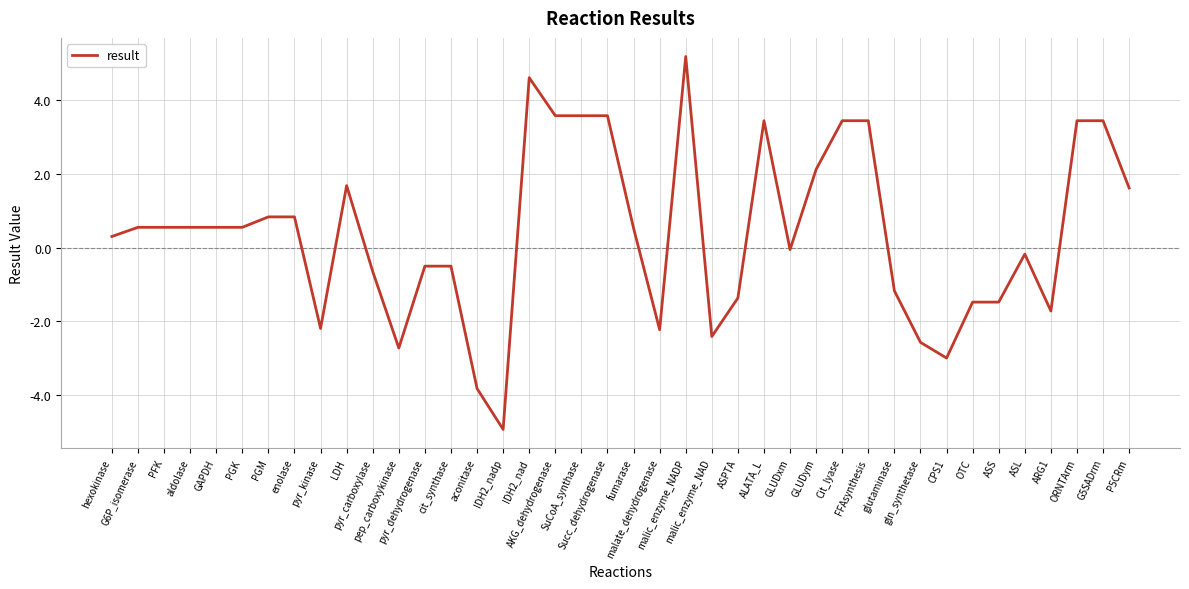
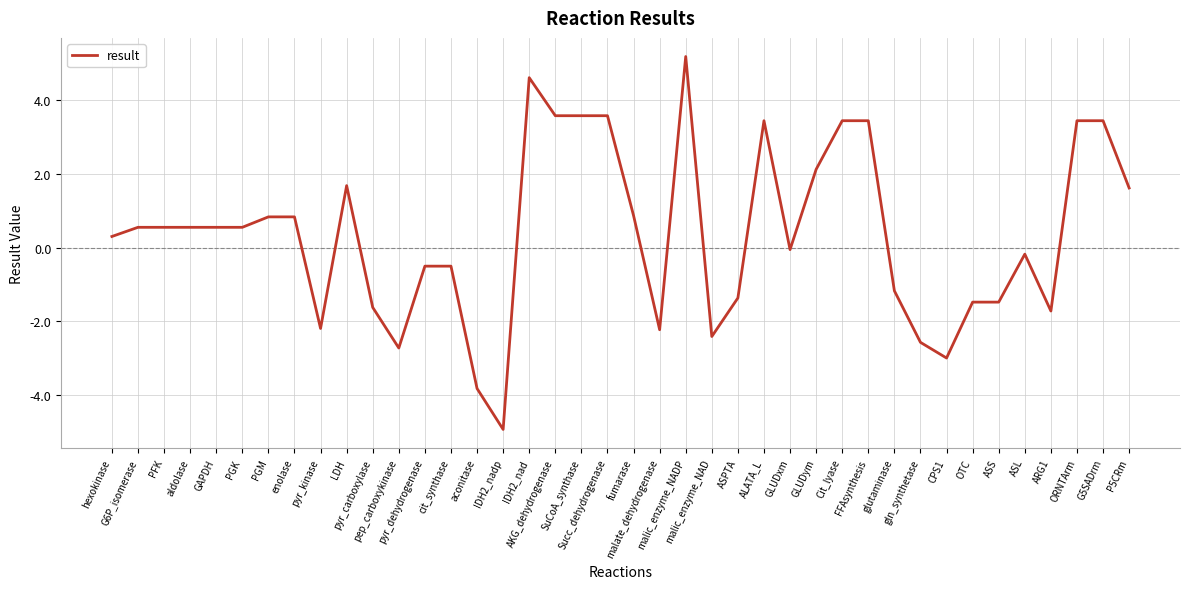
pyr_carboxylase: -0.6 -> -1.6
fumarase: 0.5 -> 0.9
